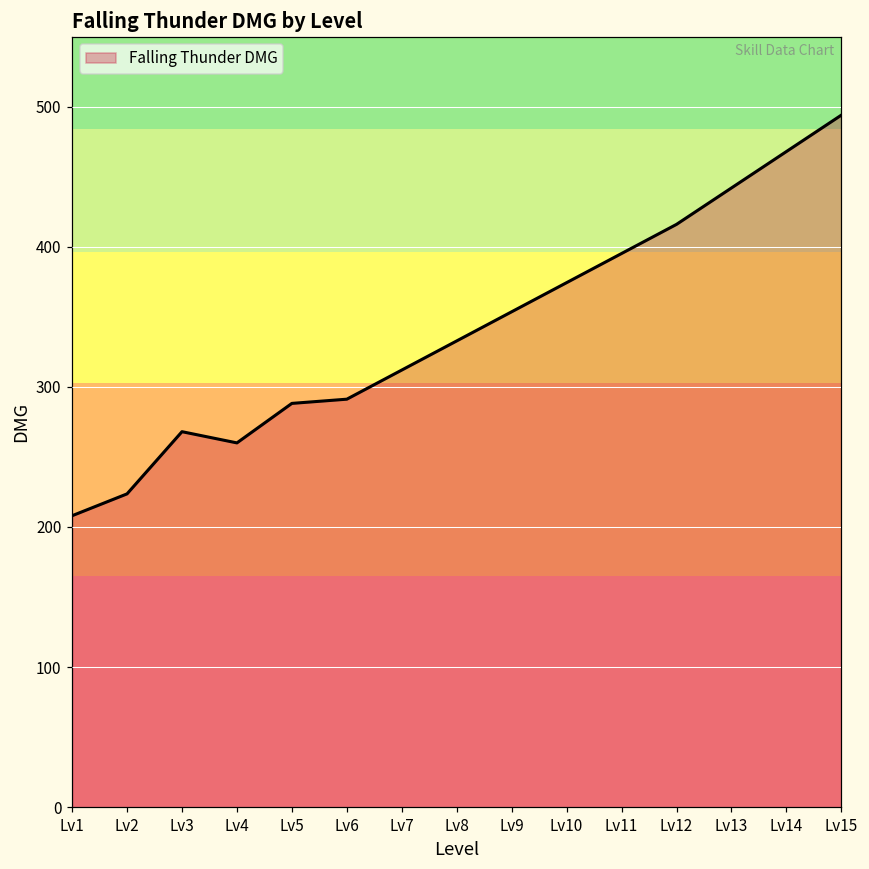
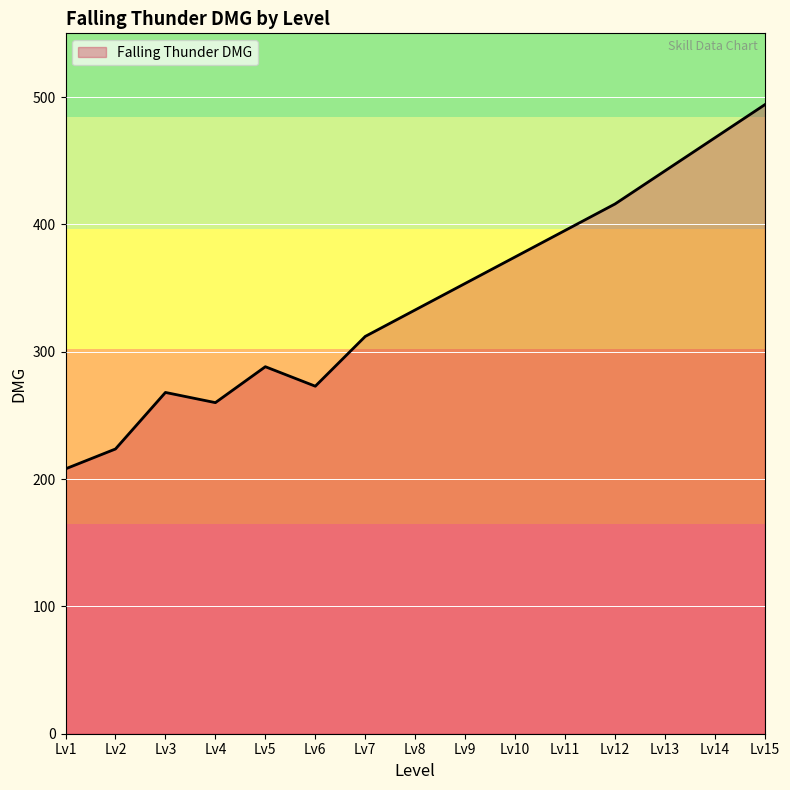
Lv6: 291 -> 273
